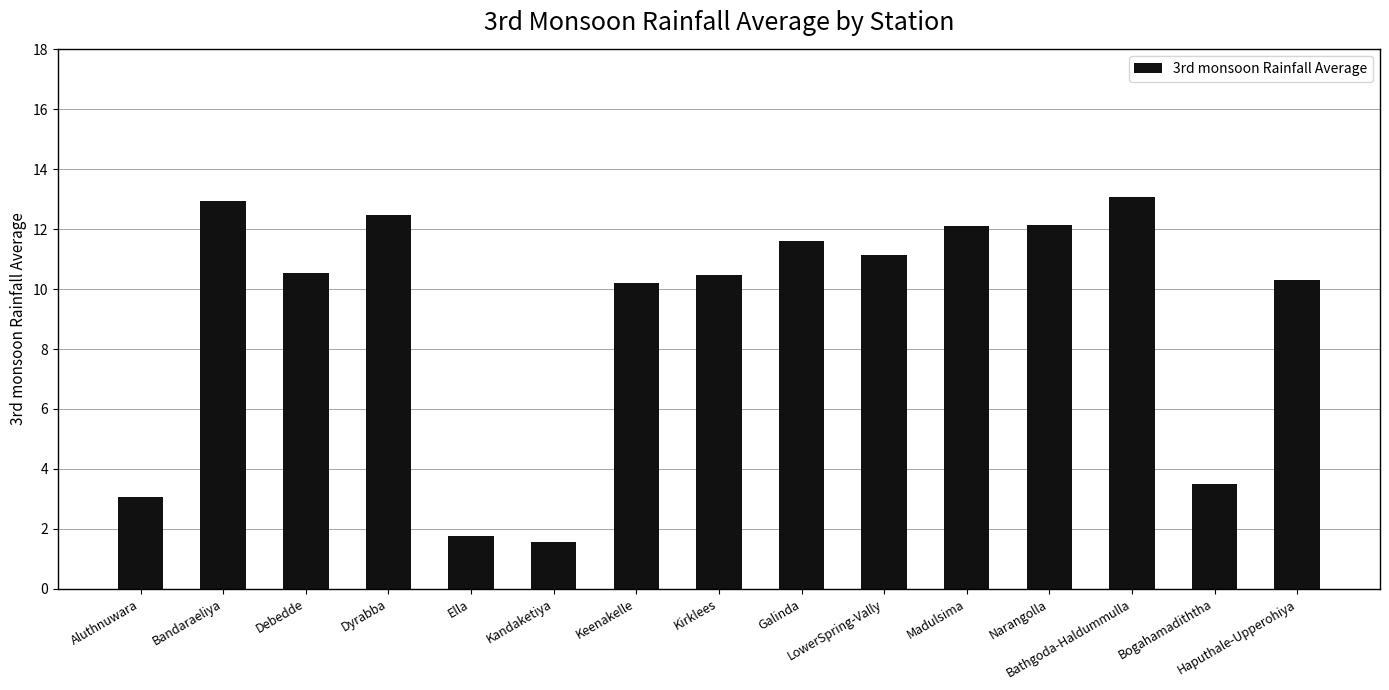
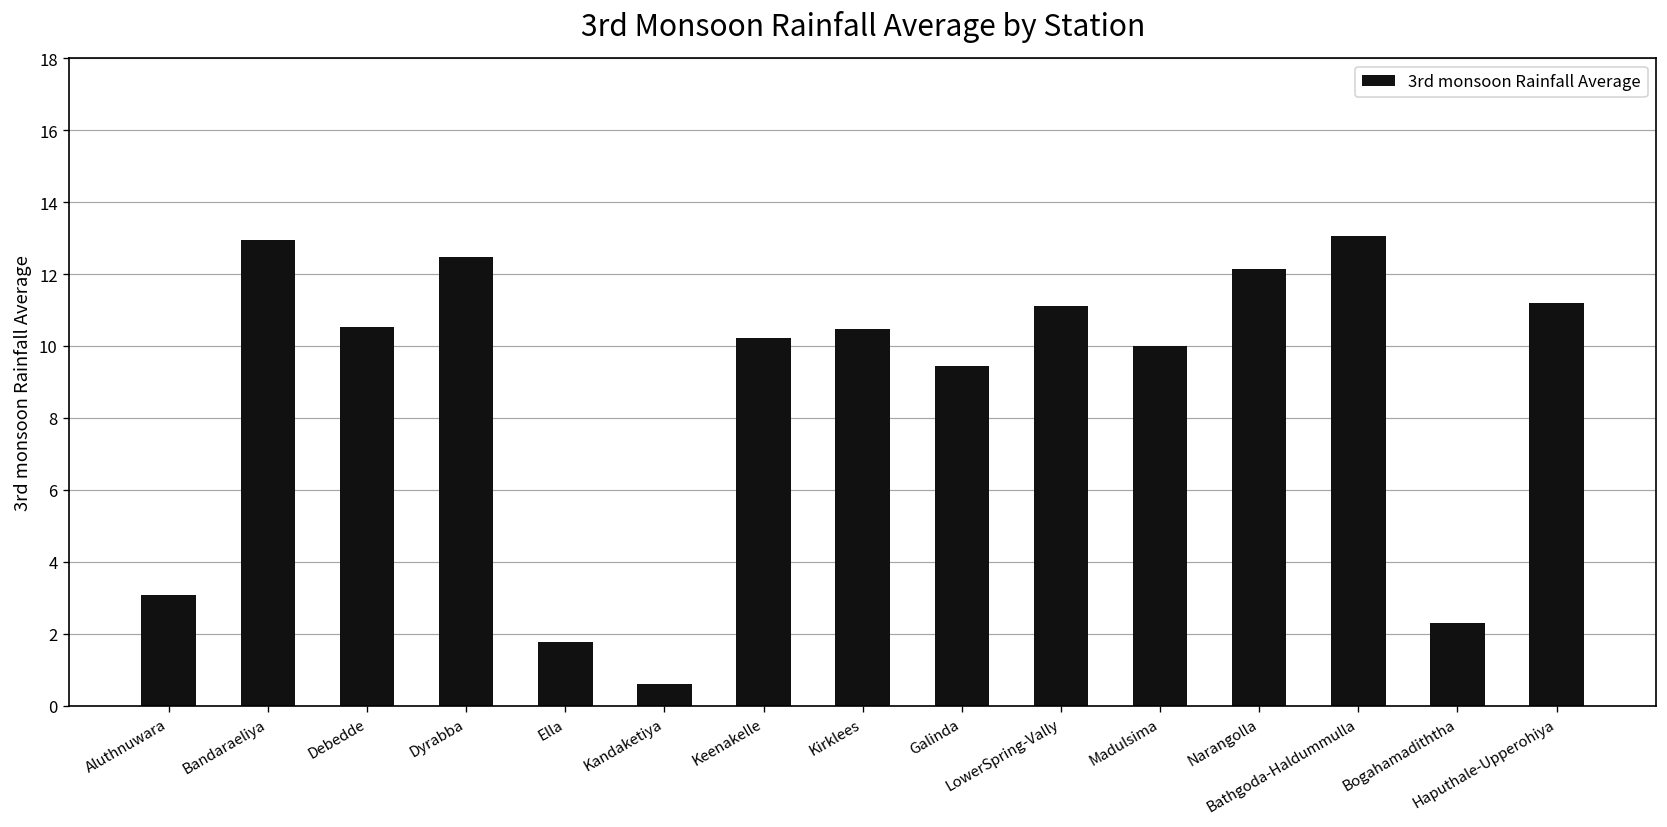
Kandaketiya: 1.6 -> 0.6
Galinda: 11.6 -> 9.4
Madulsima: 12.1 -> 10.0
Bogahamadiththa: 3.5 -> 2.3
Haputhale-Upperohiya: 10.3 -> 11.2
